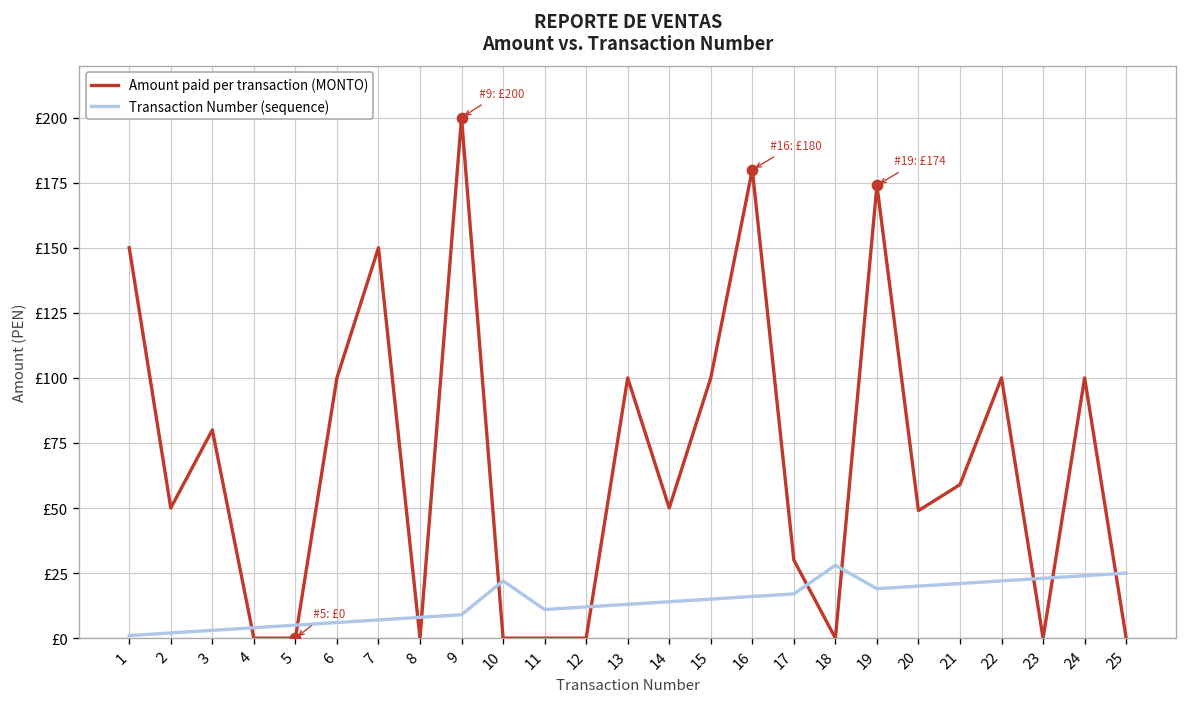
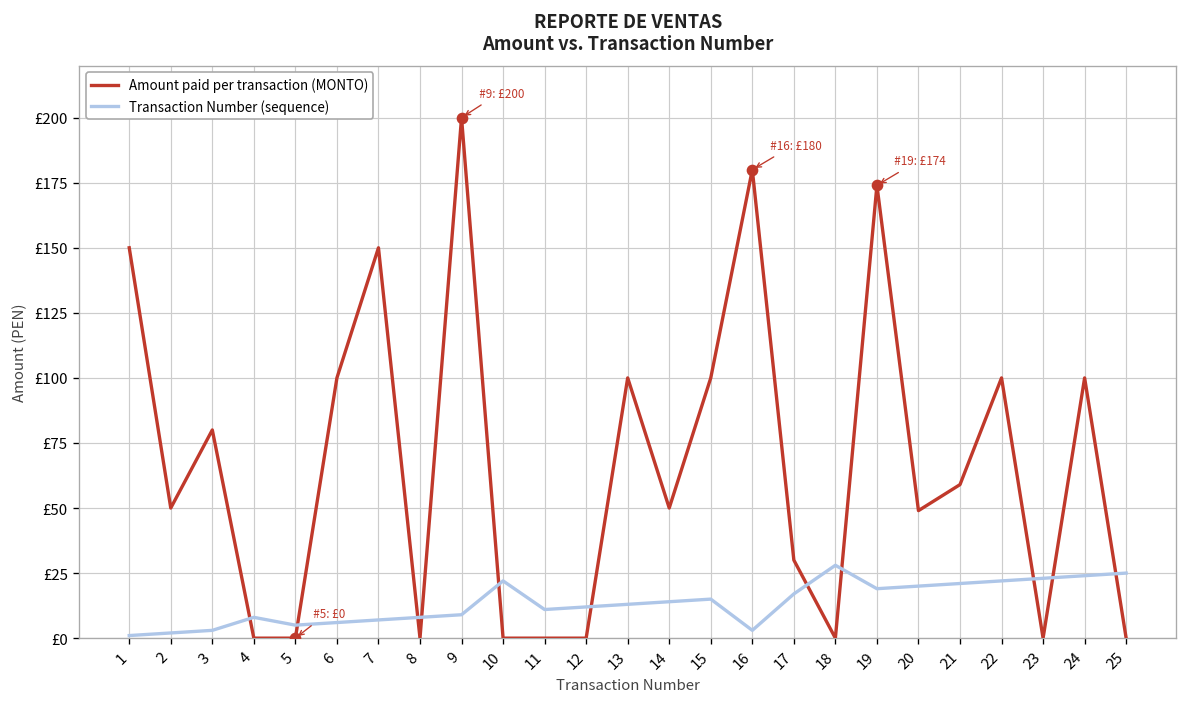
Transaction Number (sequence), 4: £4 -> £8
Transaction Number (sequence), 16: £16 -> £3
